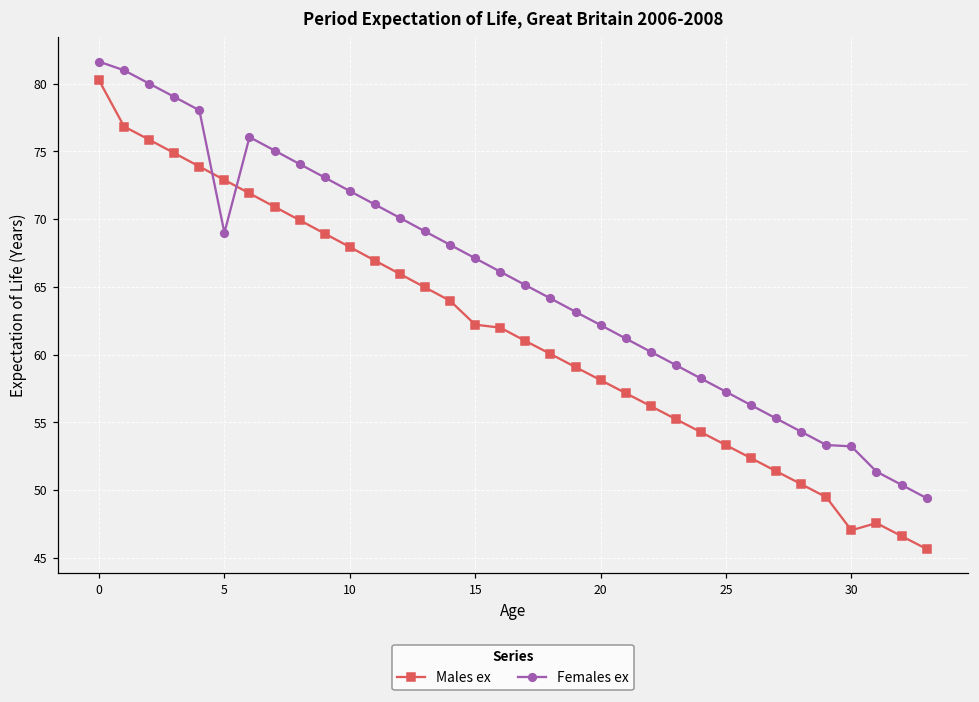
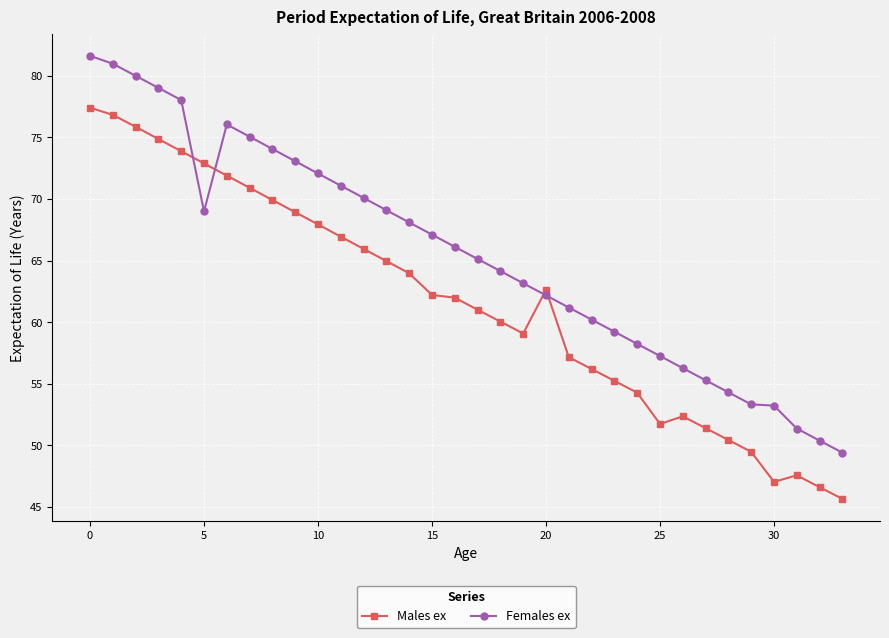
Males ex, 0: 80.2 -> 77.4
Males ex, 20: 58.1 -> 62.6
Males ex, 25: 53.3 -> 51.7
